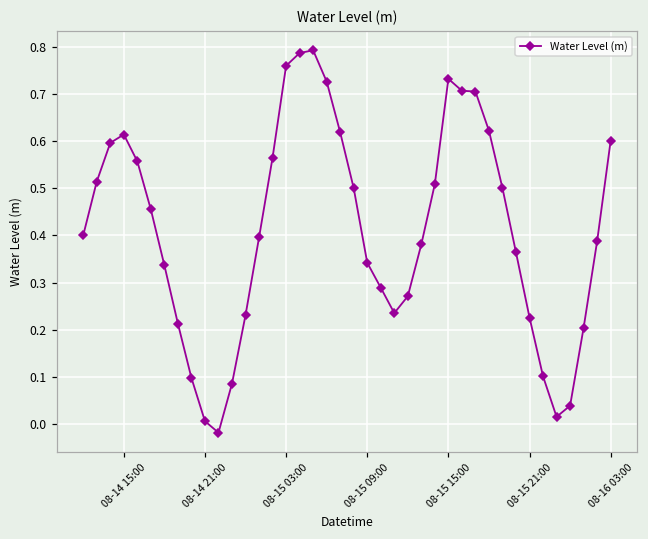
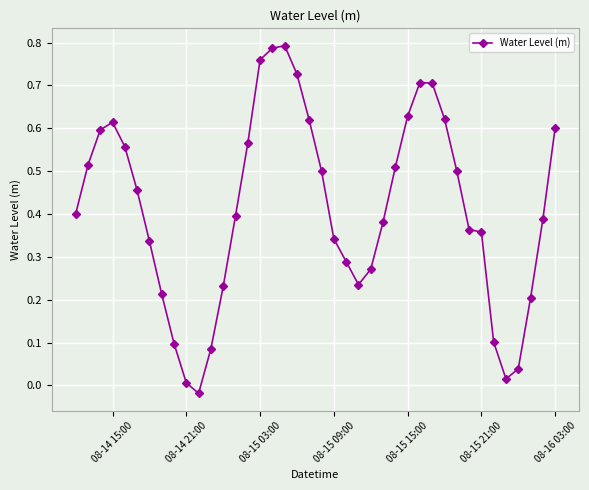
08-15 15:00: 0.73 -> 0.63
08-15 21:00: 0.23 -> 0.36
